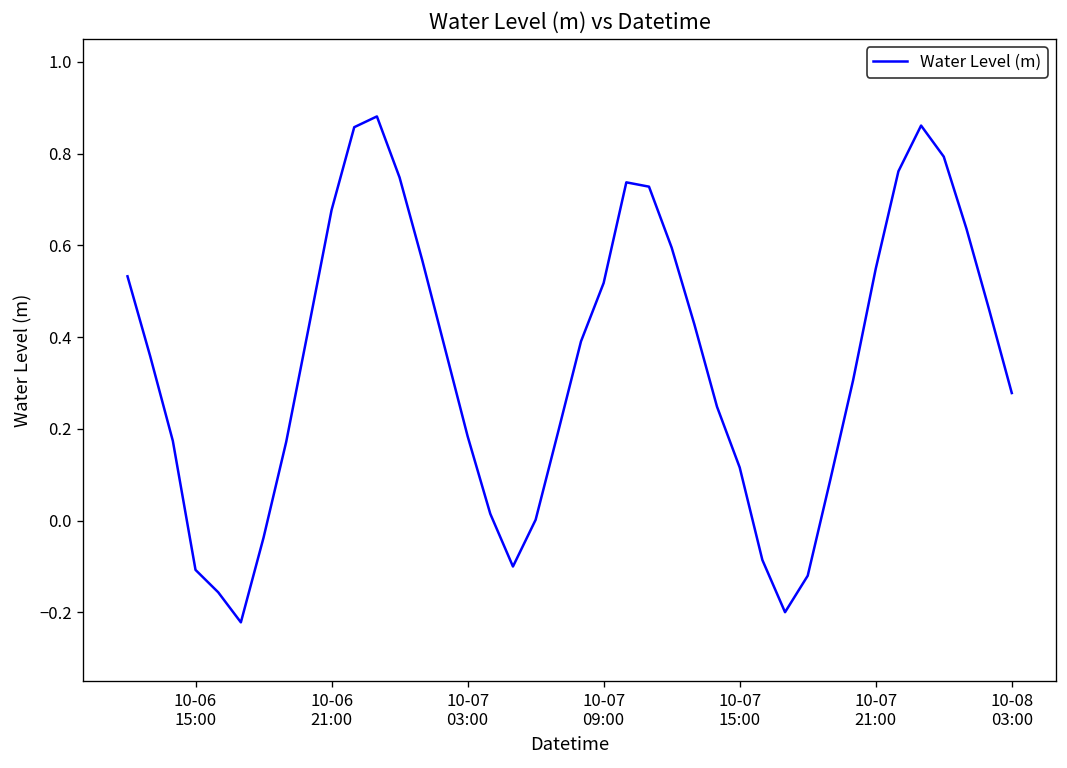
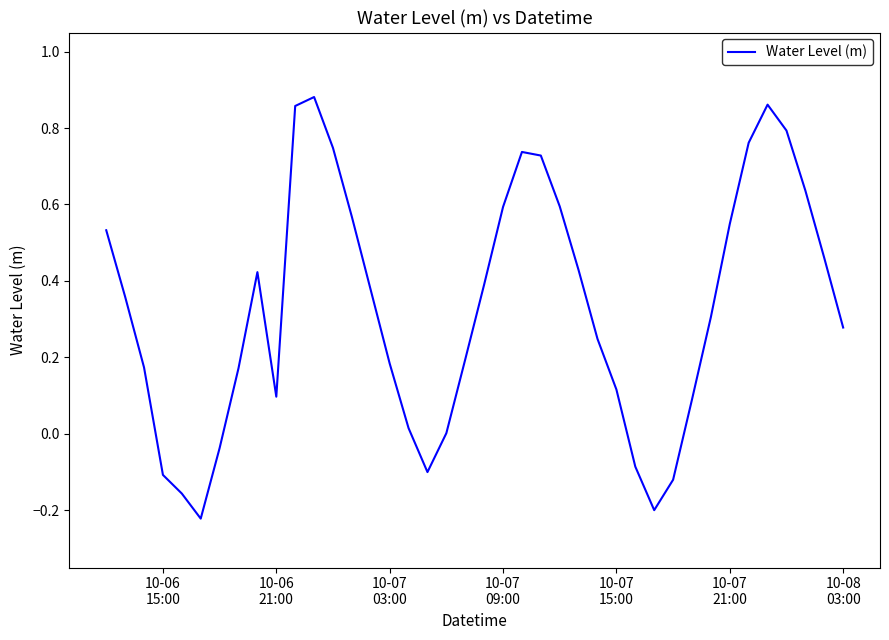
10-06 21:00: 0.68 -> 0.10
10-07 09:00: 0.52 -> 0.59
